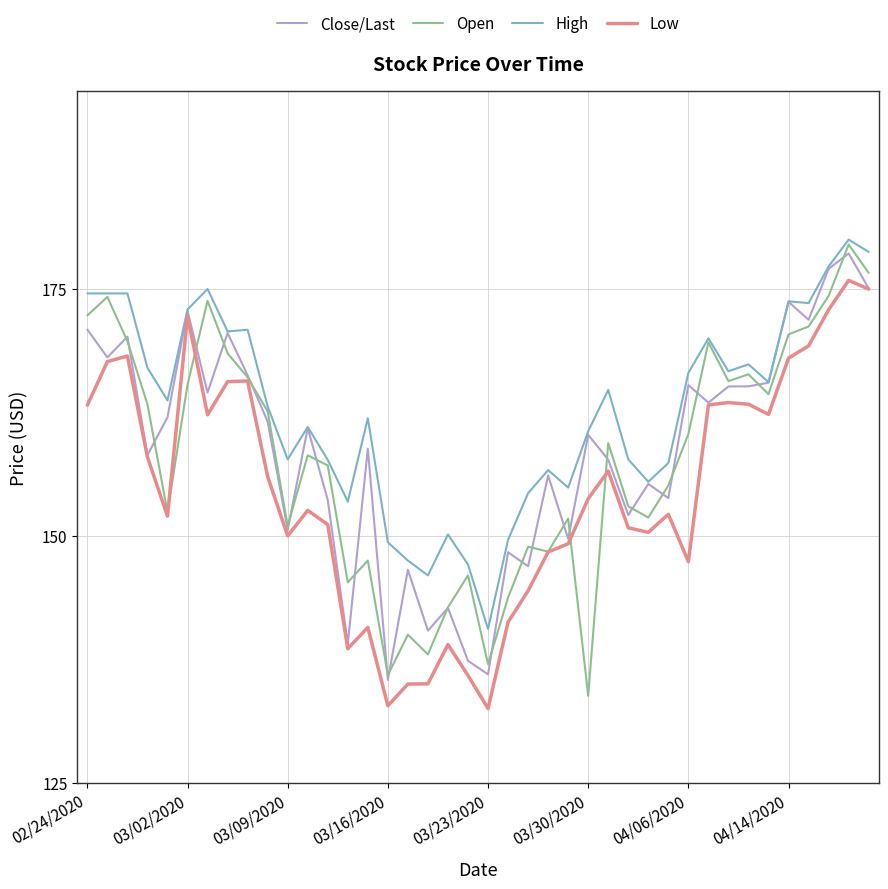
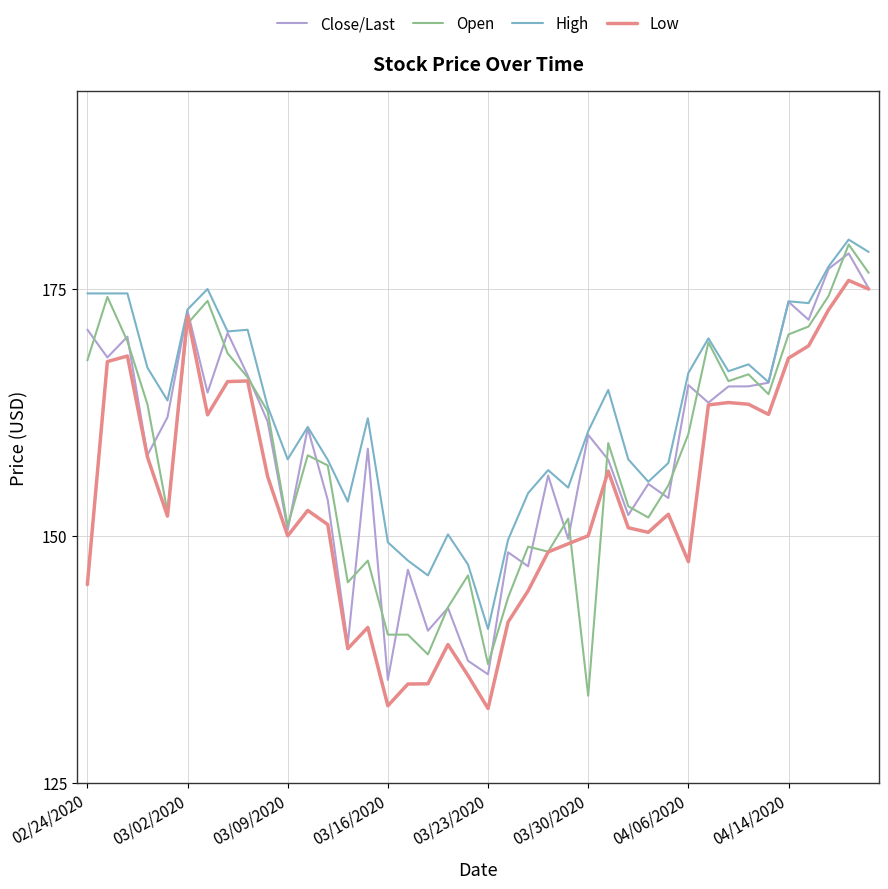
Open, 02/24/2020: 172 -> 168
Low, 02/24/2020: 163 -> 145
Open, 03/02/2020: 165 -> 171
Open, 03/16/2020: 136 -> 140
Low, 03/30/2020: 154 -> 150
